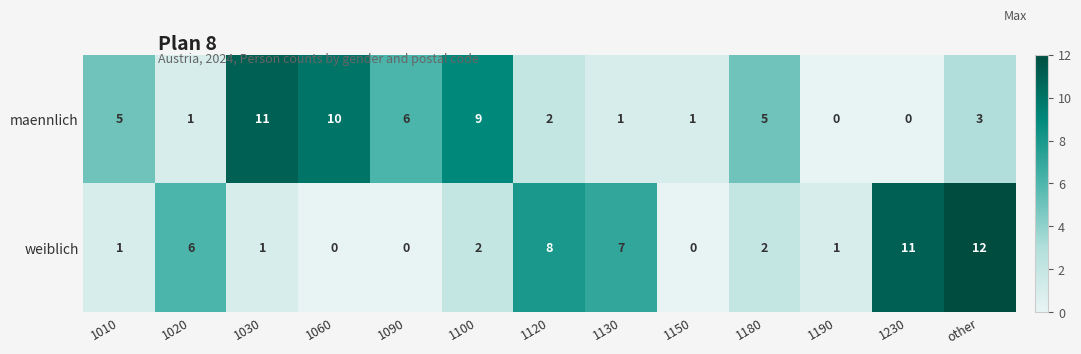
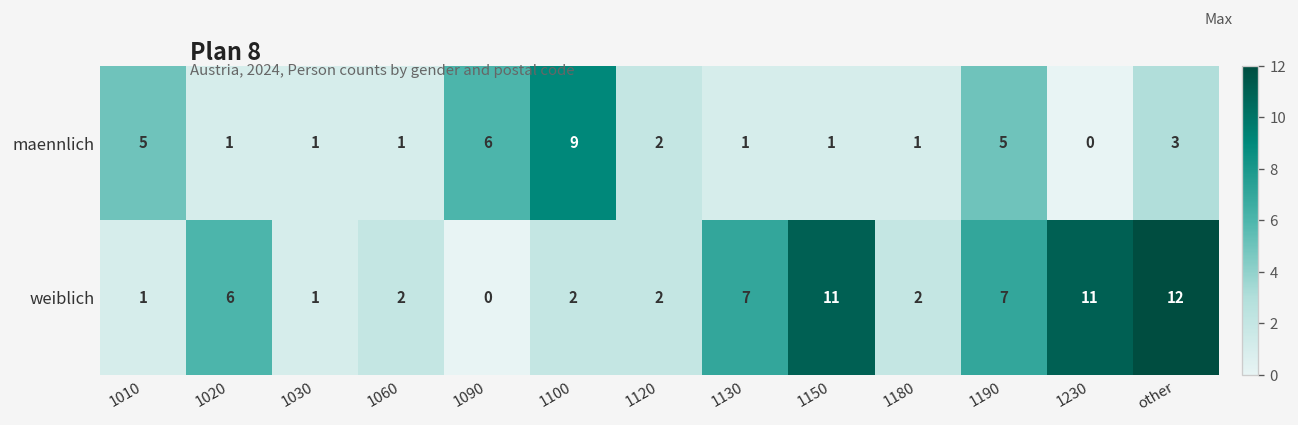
maennlich, 1030: 11 -> 1
maennlich, 1060: 10 -> 1
maennlich, 1180: 5 -> 1
maennlich, 1190: 0 -> 5
weiblich, 1060: 0 -> 2
weiblich, 1120: 8 -> 2
weiblich, 1150: 0 -> 11
weiblich, 1190: 1 -> 7
